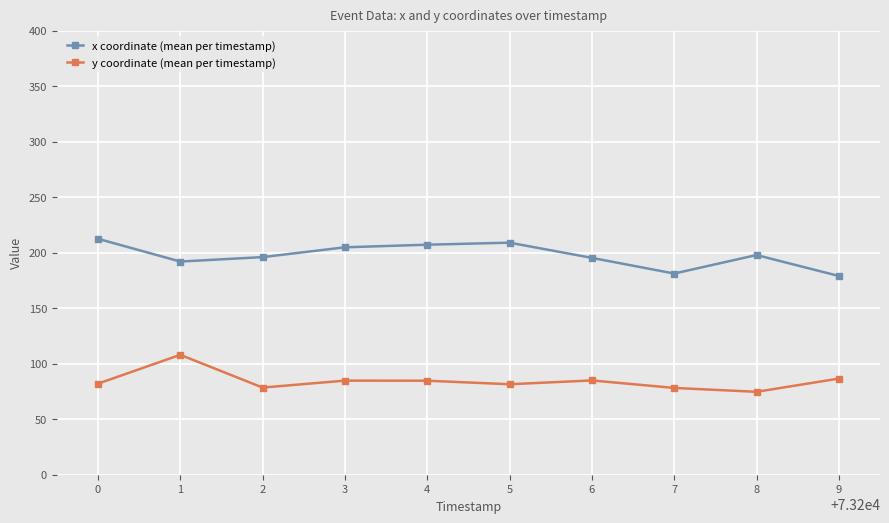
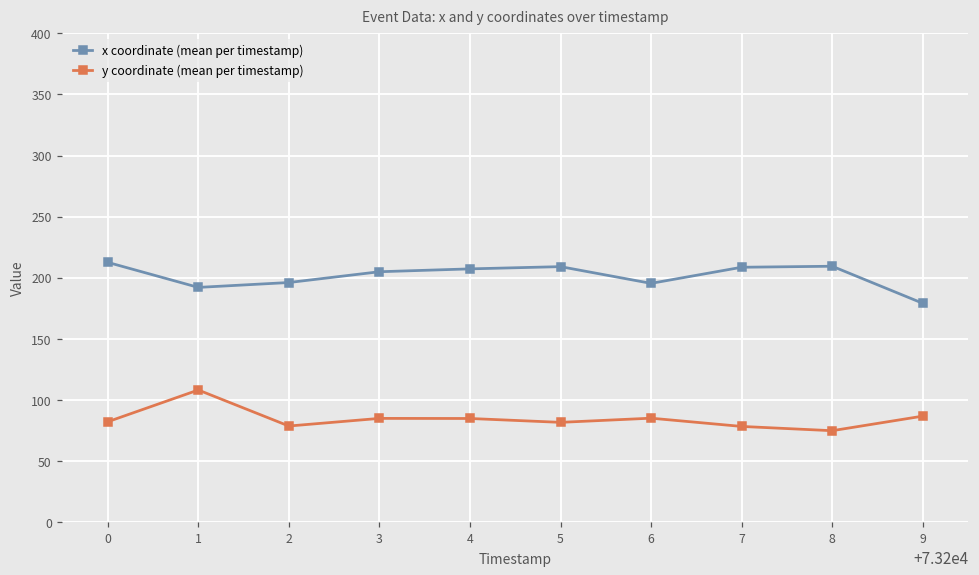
x coordinate (mean per timestamp), 7: 181 -> 209
x coordinate (mean per timestamp), 8: 198 -> 209
